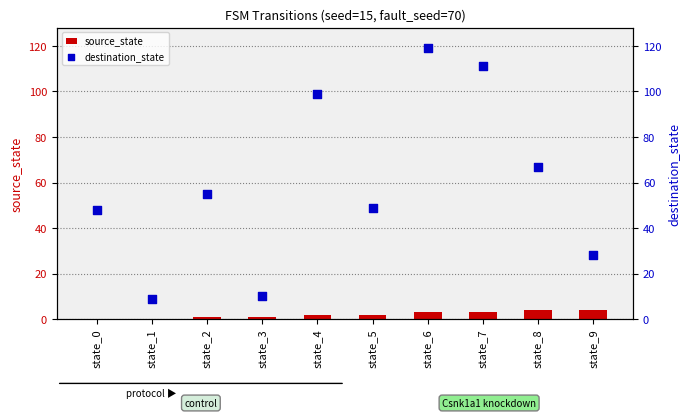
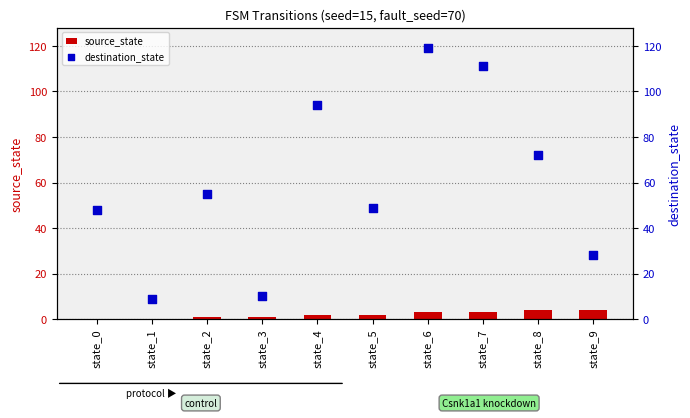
destination_state, state_4: 99 -> 94
destination_state, state_8: 67 -> 72
